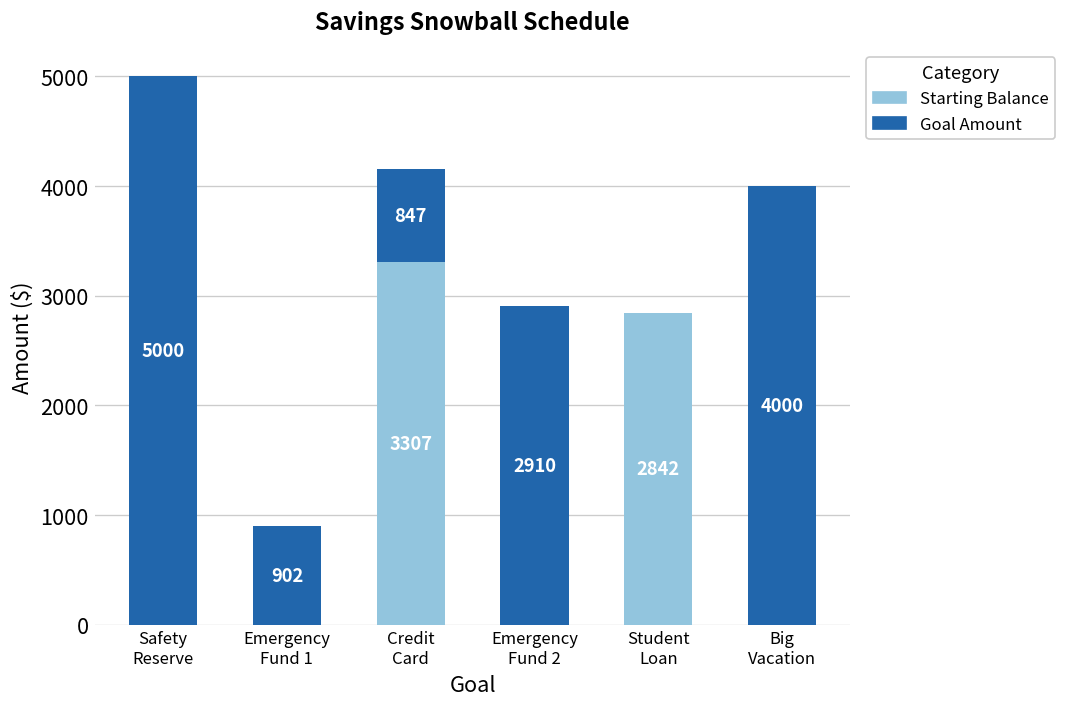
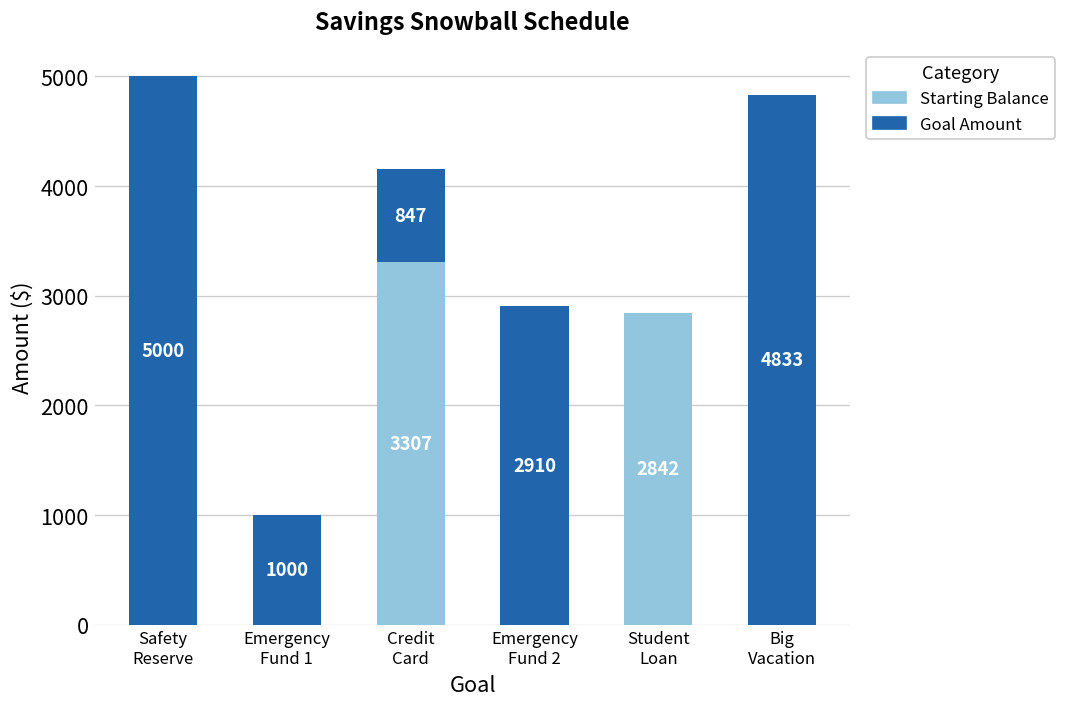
Goal Amount, Emergency Fund 1: 902 -> 1000
Goal Amount, Big Vacation: 4000 -> 4833
